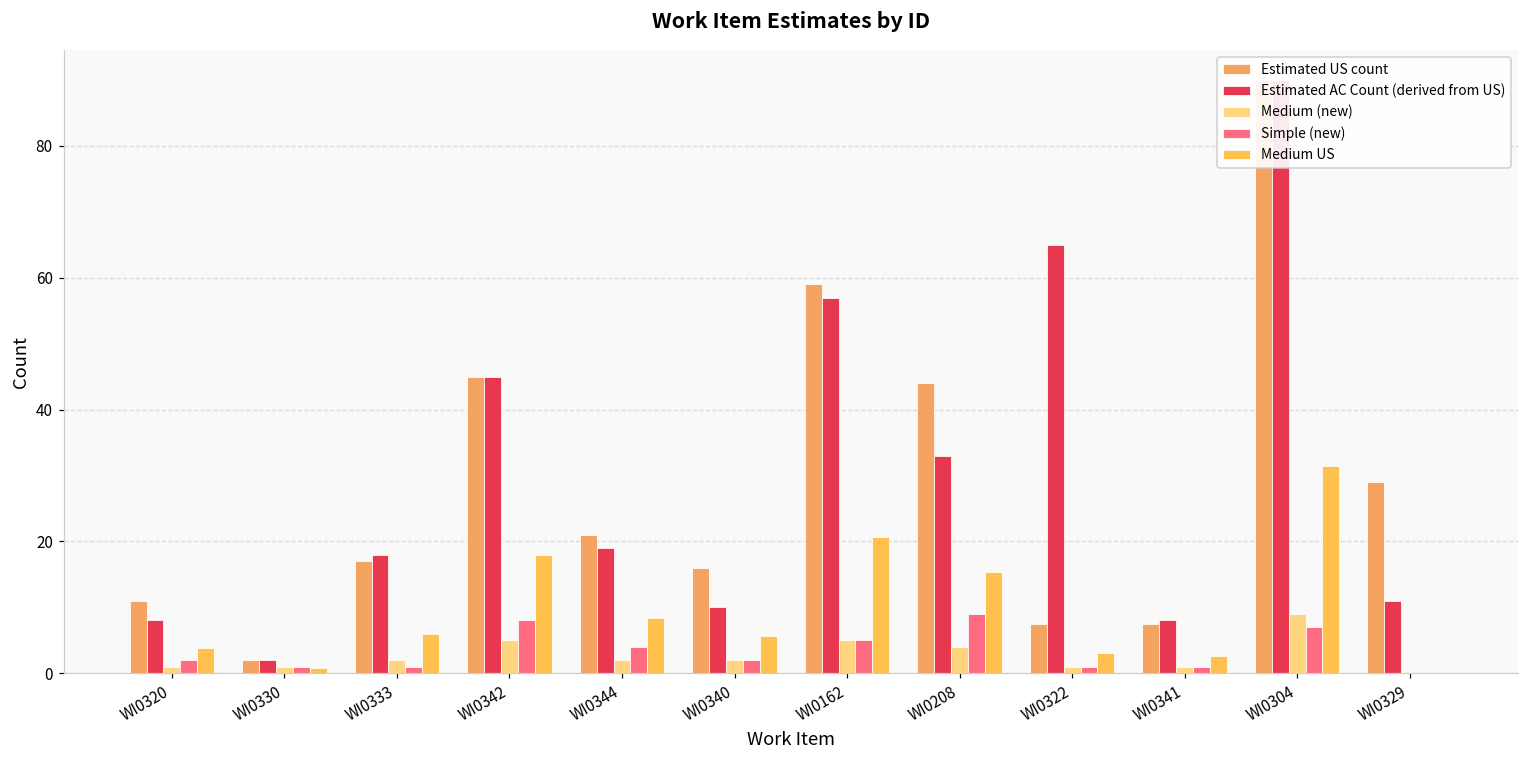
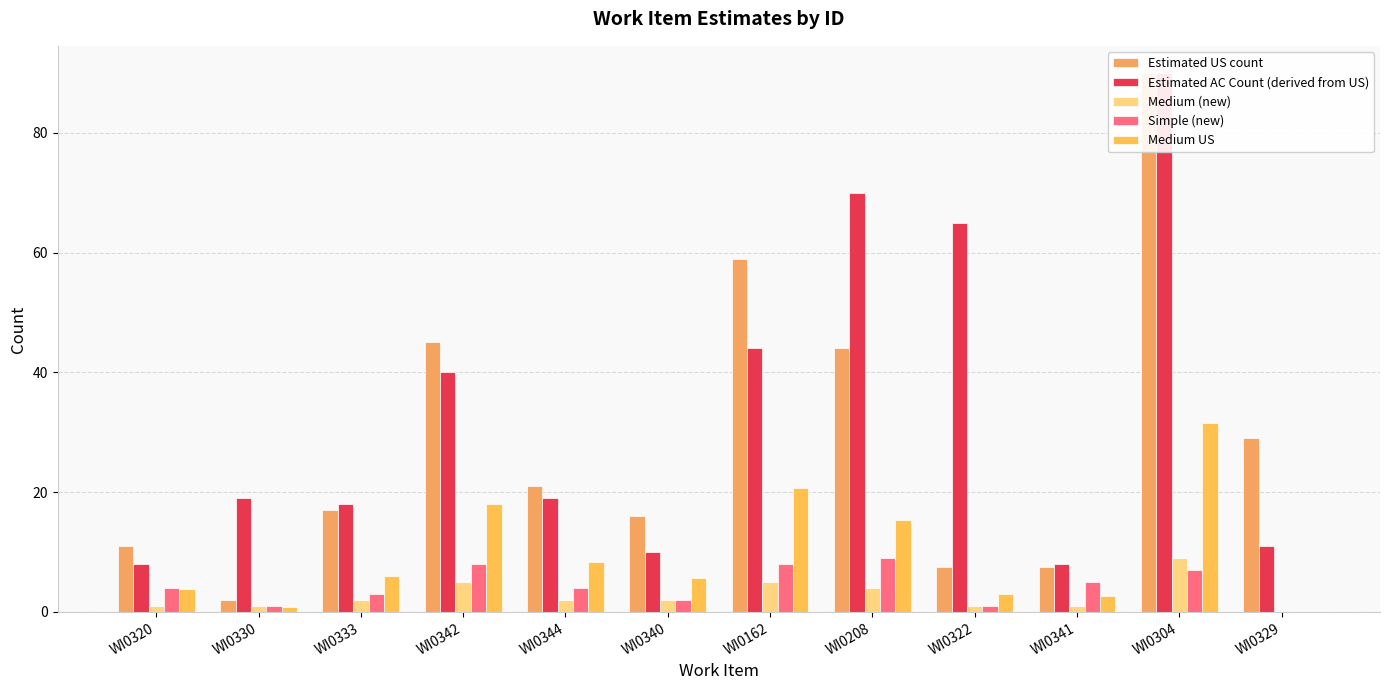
Simple (new), WI0320: 2 -> 4
Estimated AC Count (derived from US), WI0330: 2 -> 19
Simple (new), WI0333: 1 -> 3
Estimated AC Count (derived from US), WI0342: 45 -> 40
Estimated AC Count (derived from US), WI0162: 57 -> 44
Simple (new), WI0162: 5 -> 8
Estimated AC Count (derived from US), WI0208: 33 -> 70
Simple (new), WI0341: 1 -> 5
